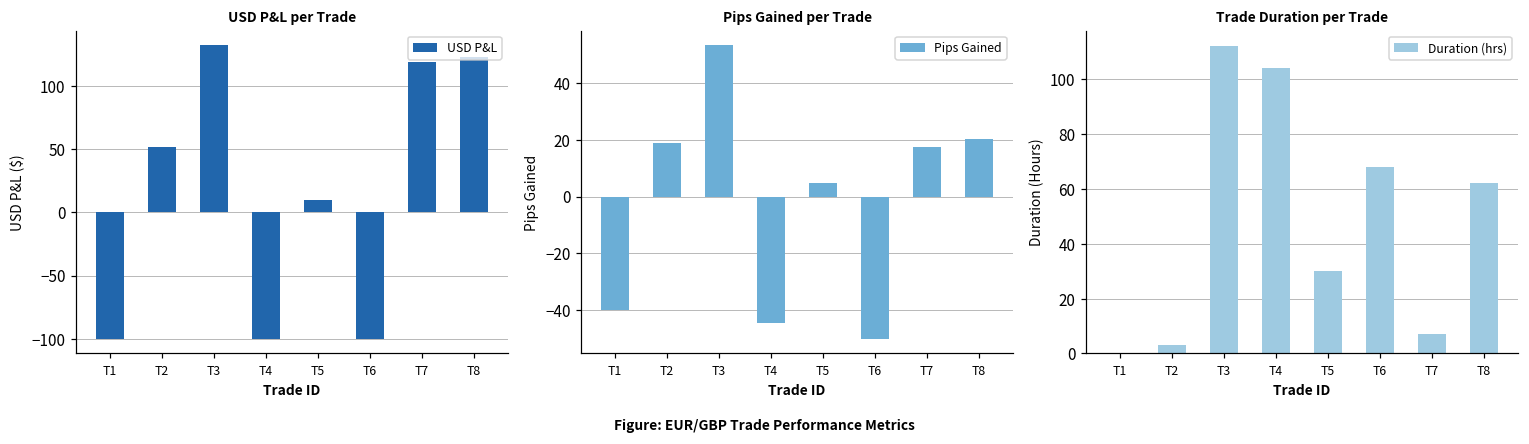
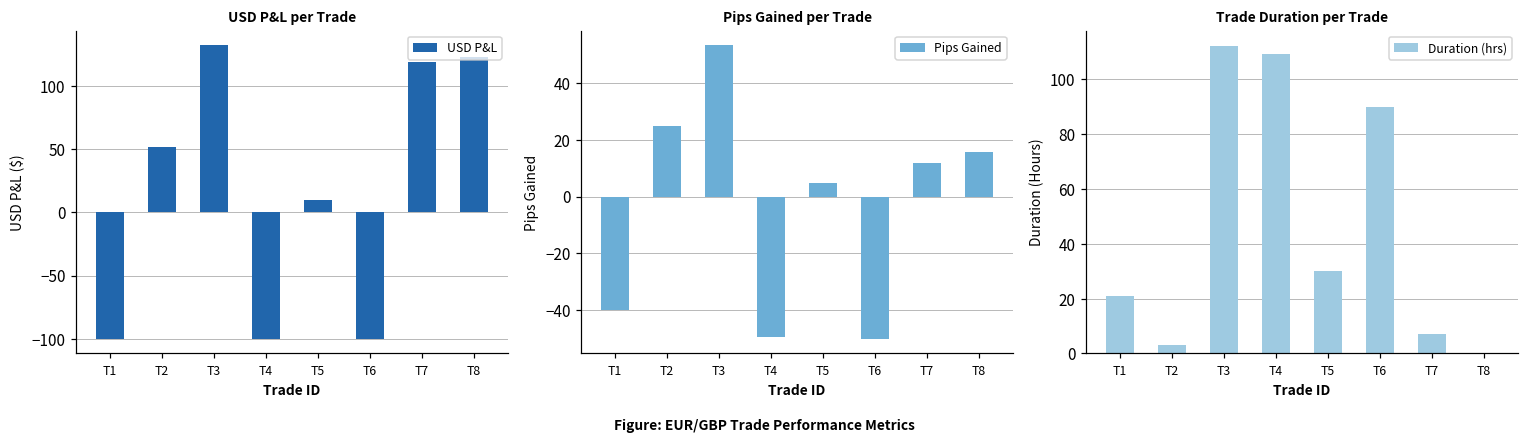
Pips Gained per Trade, T2: 19 -> 25
Pips Gained per Trade, T4: -45 -> -50
Pips Gained per Trade, T7: 17 -> 12
Pips Gained per Trade, T8: 20 -> 16
Trade Duration per Trade, T1: 0 -> 21
Trade Duration per Trade, T4: 104 -> 109
Trade Duration per Trade, T6: 68 -> 90
Trade Duration per Trade, T8: 62 -> 0
